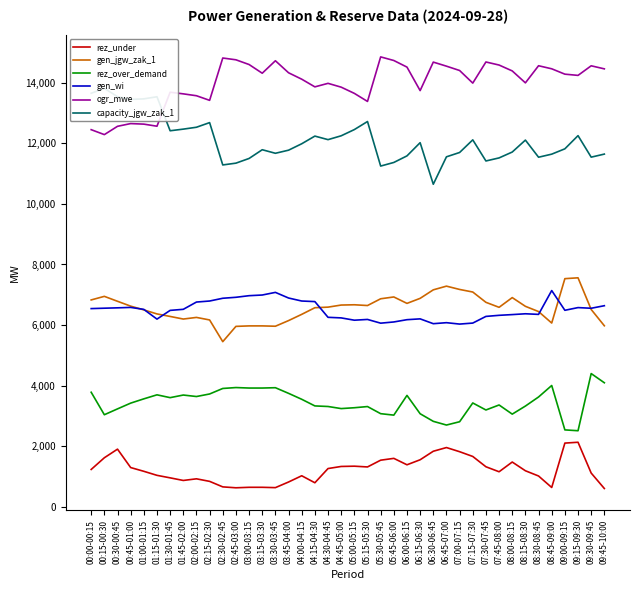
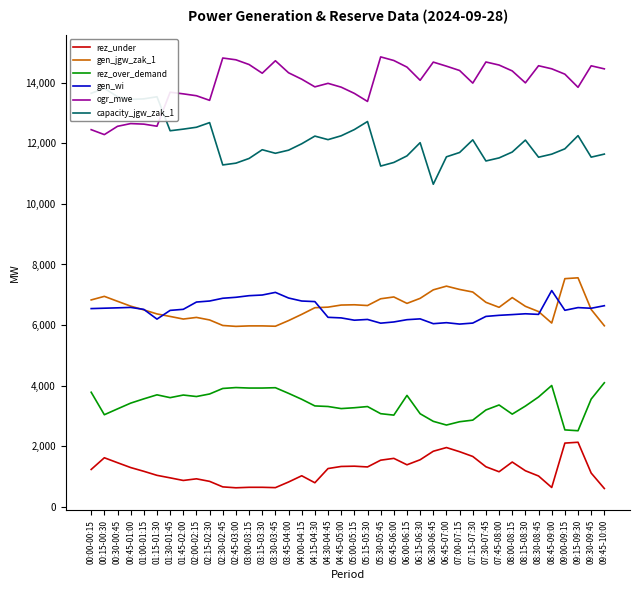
rez_under, 00:30-00:45: 1,900 -> 1,500
gen_jgw_zak_1, 02:30-02:45: 5,500 -> 6,000
ogr_mwe, 06:15-06:30: 13,700 -> 14,100
rez_over_demand, 07:15-07:30: 3,400 -> 2,900
ogr_mwe, 09:15-09:30: 14,200 -> 13,800
rez_over_demand, 09:30-09:45: 4,400 -> 3,600
